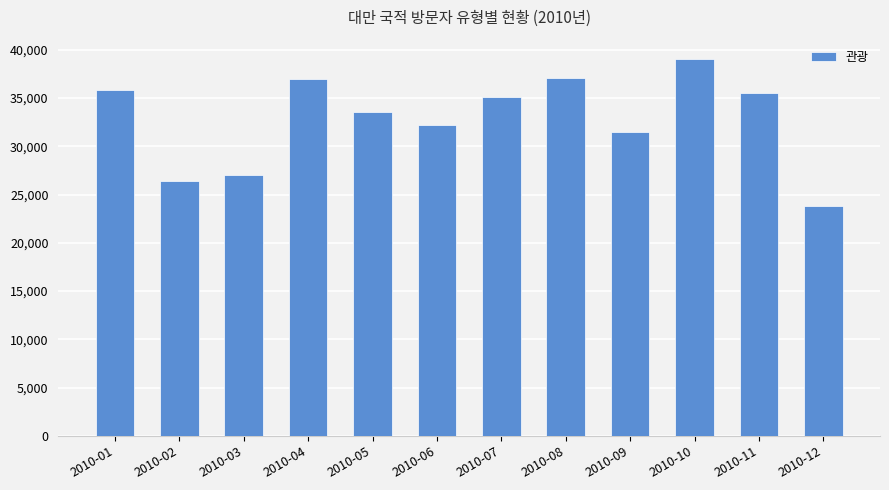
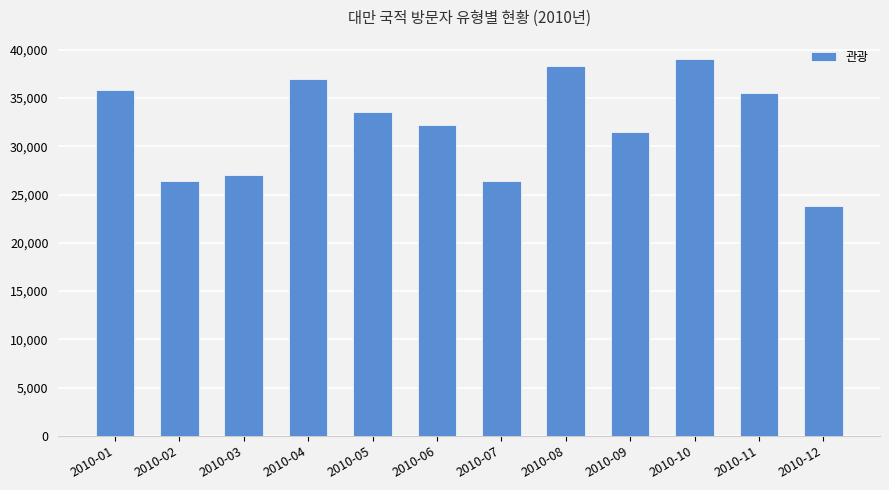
2010-07: 35,000 -> 26,000
2010-08: 37,000 -> 38,000
